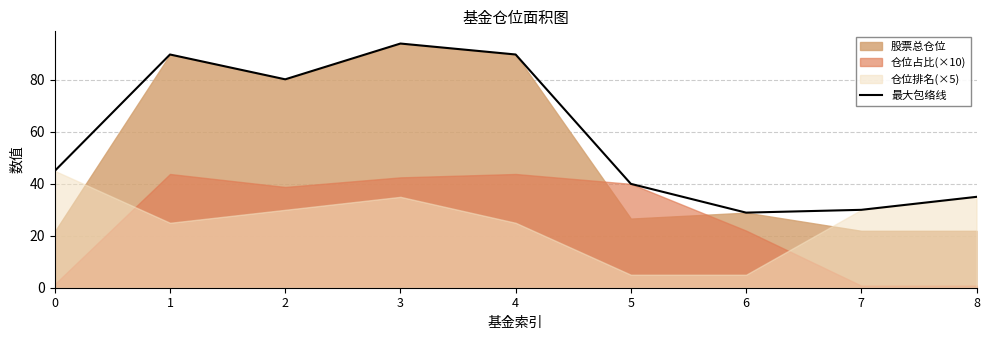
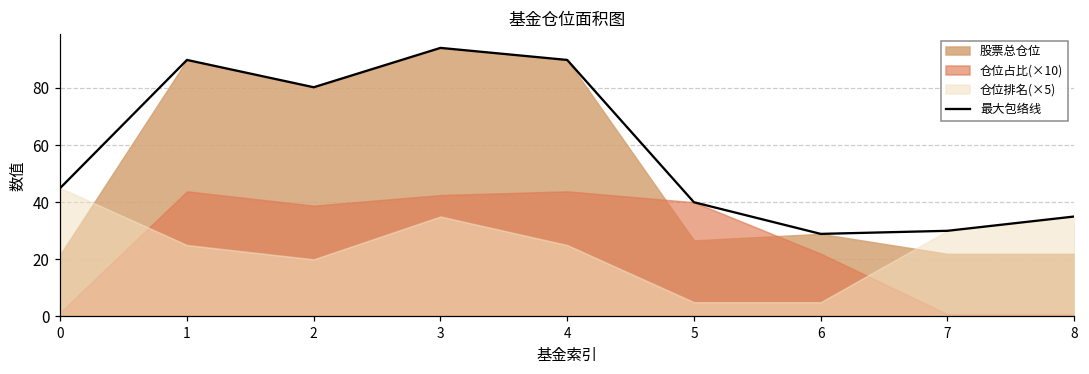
仓位排名(×5), 2: 30 -> 20
